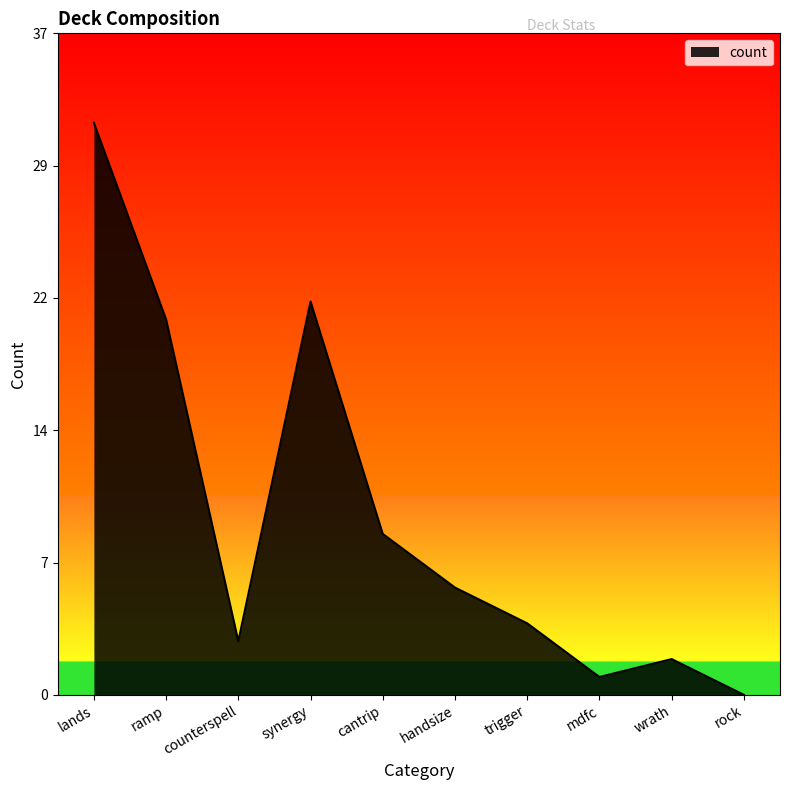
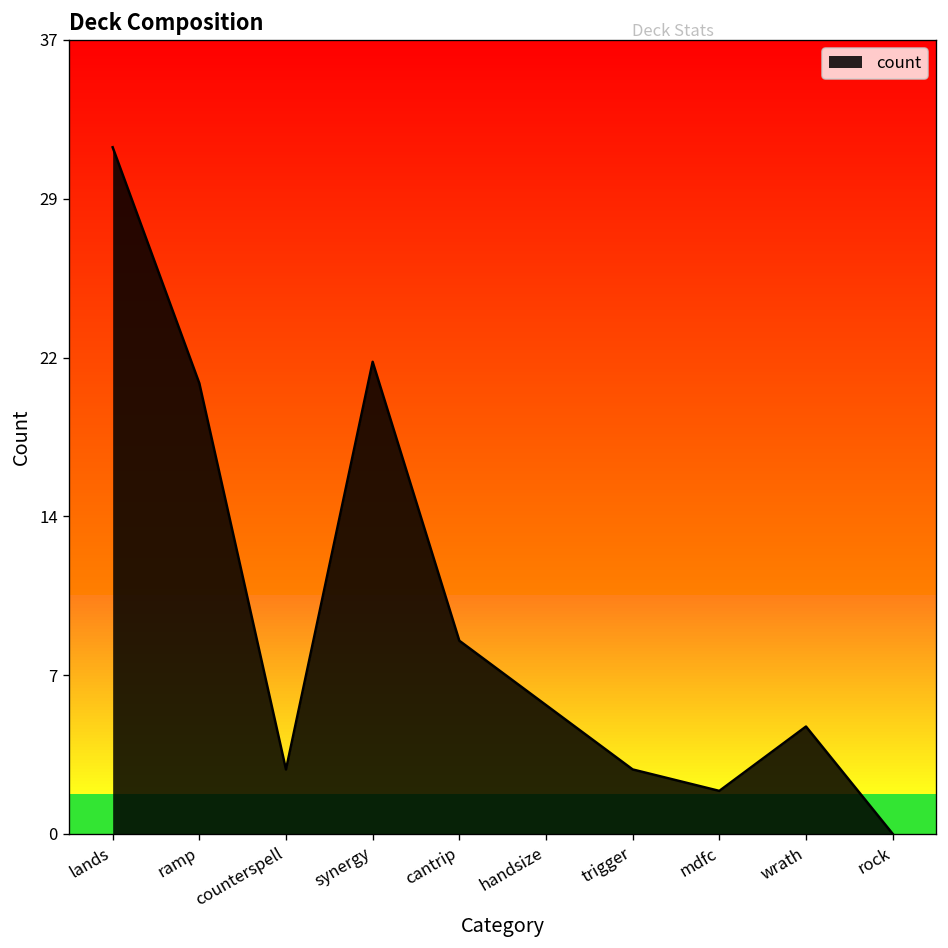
trigger: 4 -> 3
mdfc: 1 -> 2
wrath: 2 -> 5
